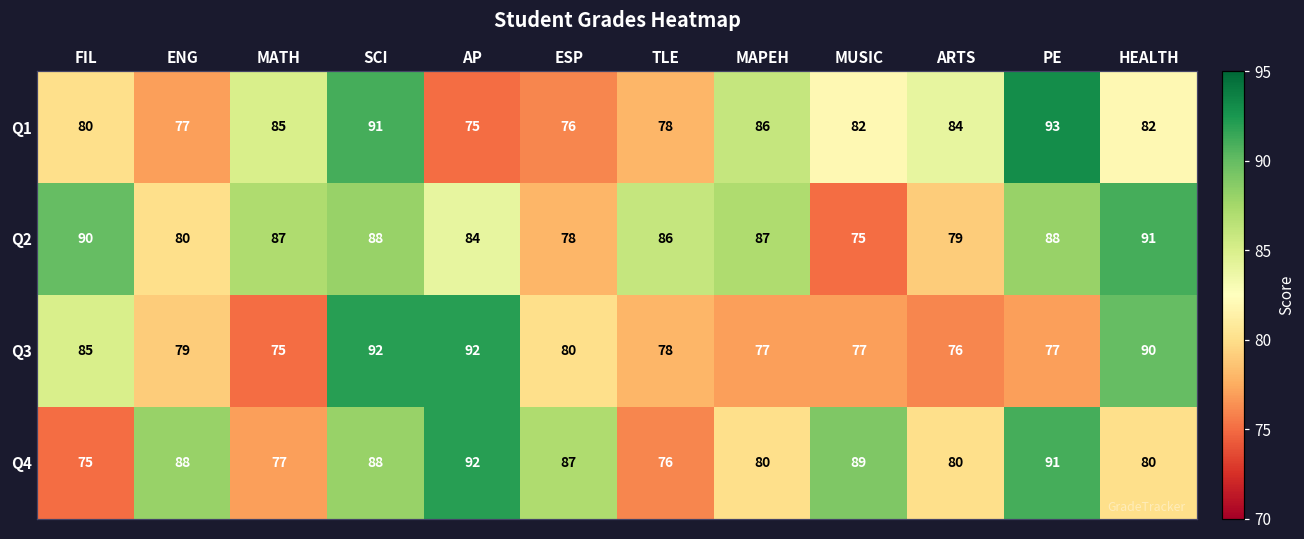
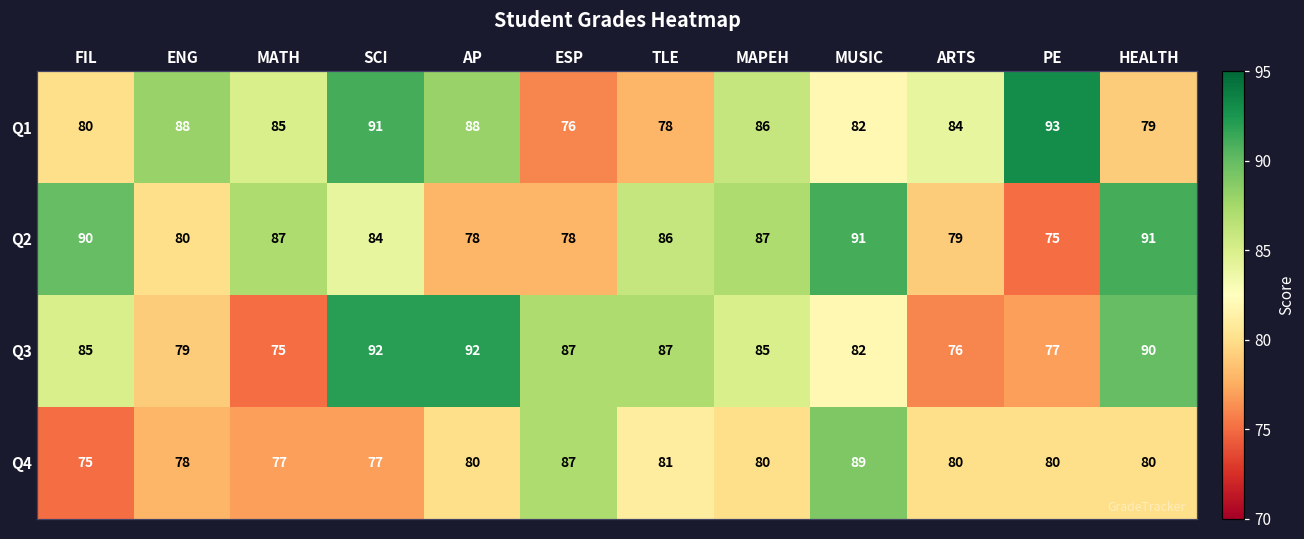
Q1, ENG: 77 -> 88
Q1, AP: 75 -> 88
Q1, HEALTH: 82 -> 79
Q2, SCI: 88 -> 84
Q2, AP: 84 -> 78
Q2, MUSIC: 75 -> 91
Q2, PE: 88 -> 75
Q3, ESP: 80 -> 87
Q3, TLE: 78 -> 87
Q3, MAPEH: 77 -> 85
Q3, MUSIC: 77 -> 82
Q4, ENG: 88 -> 78
Q4, SCI: 88 -> 77
Q4, AP: 92 -> 80
Q4, TLE: 76 -> 81
Q4, PE: 91 -> 80
